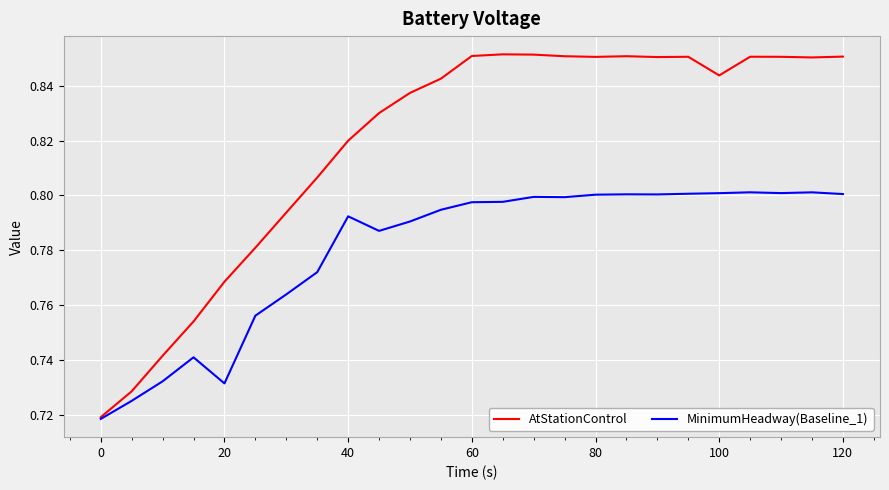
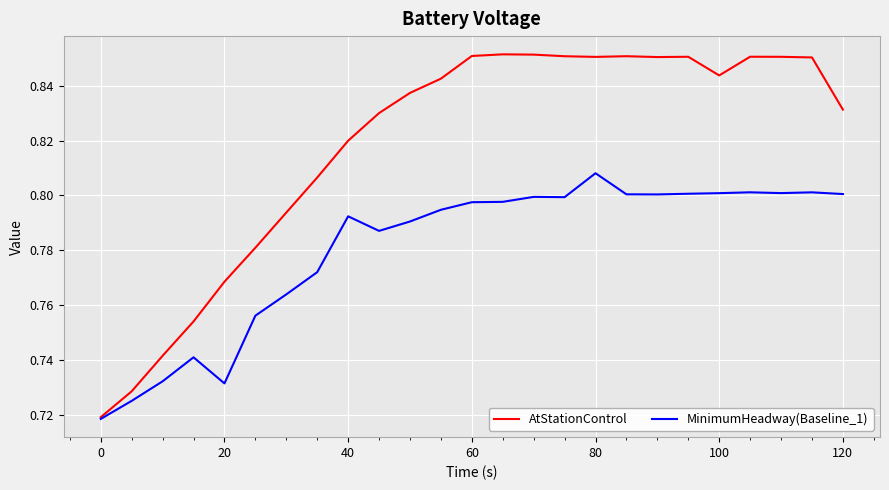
MinimumHeadway(Baseline_1), 80: 0.800 -> 0.808
AtStationControl, 120: 0.851 -> 0.831
